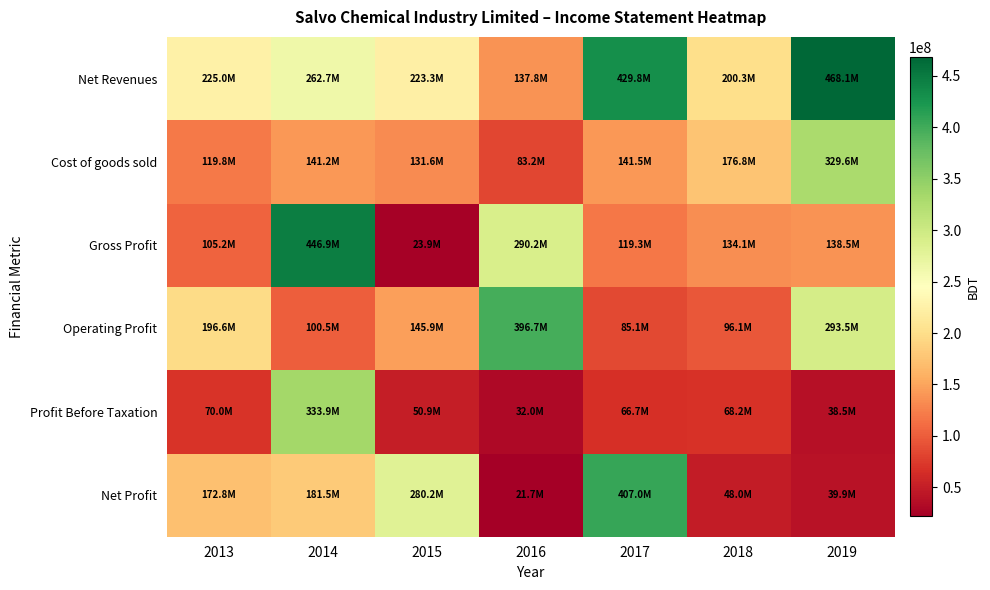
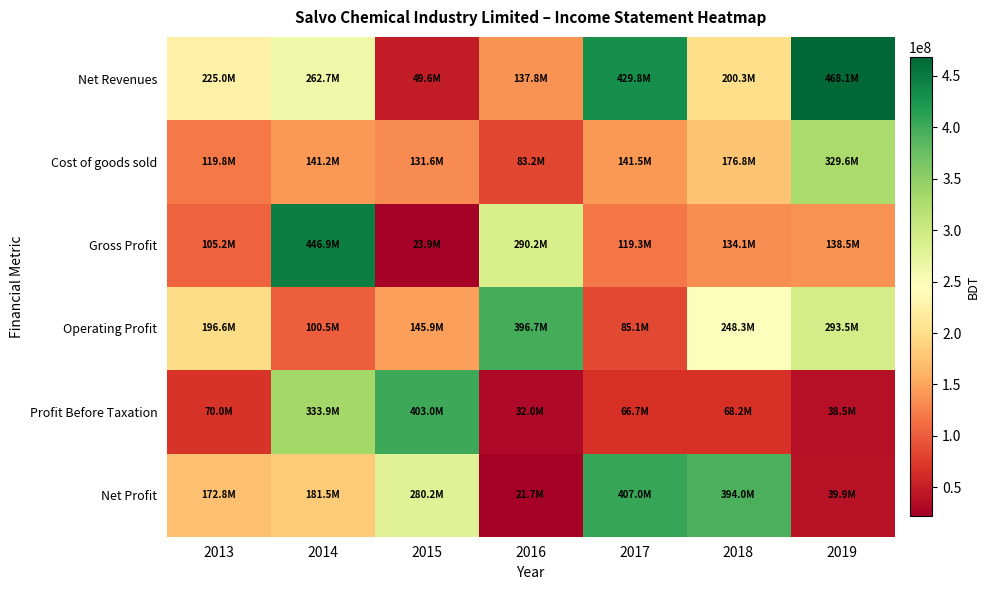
Net Revenues, 2015: 223.3M -> 49.6M
Operating Profit, 2018: 96.1M -> 248.3M
Profit Before Taxation, 2015: 50.9M -> 403.0M
Net Profit, 2018: 48.0M -> 394.0M
